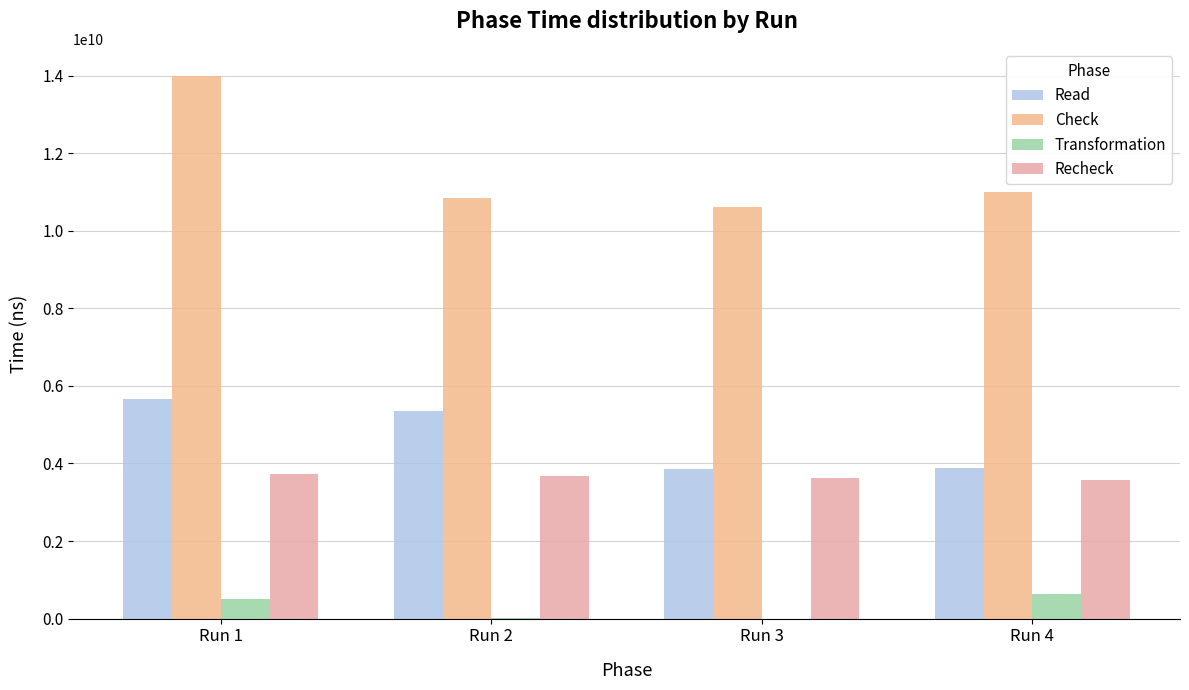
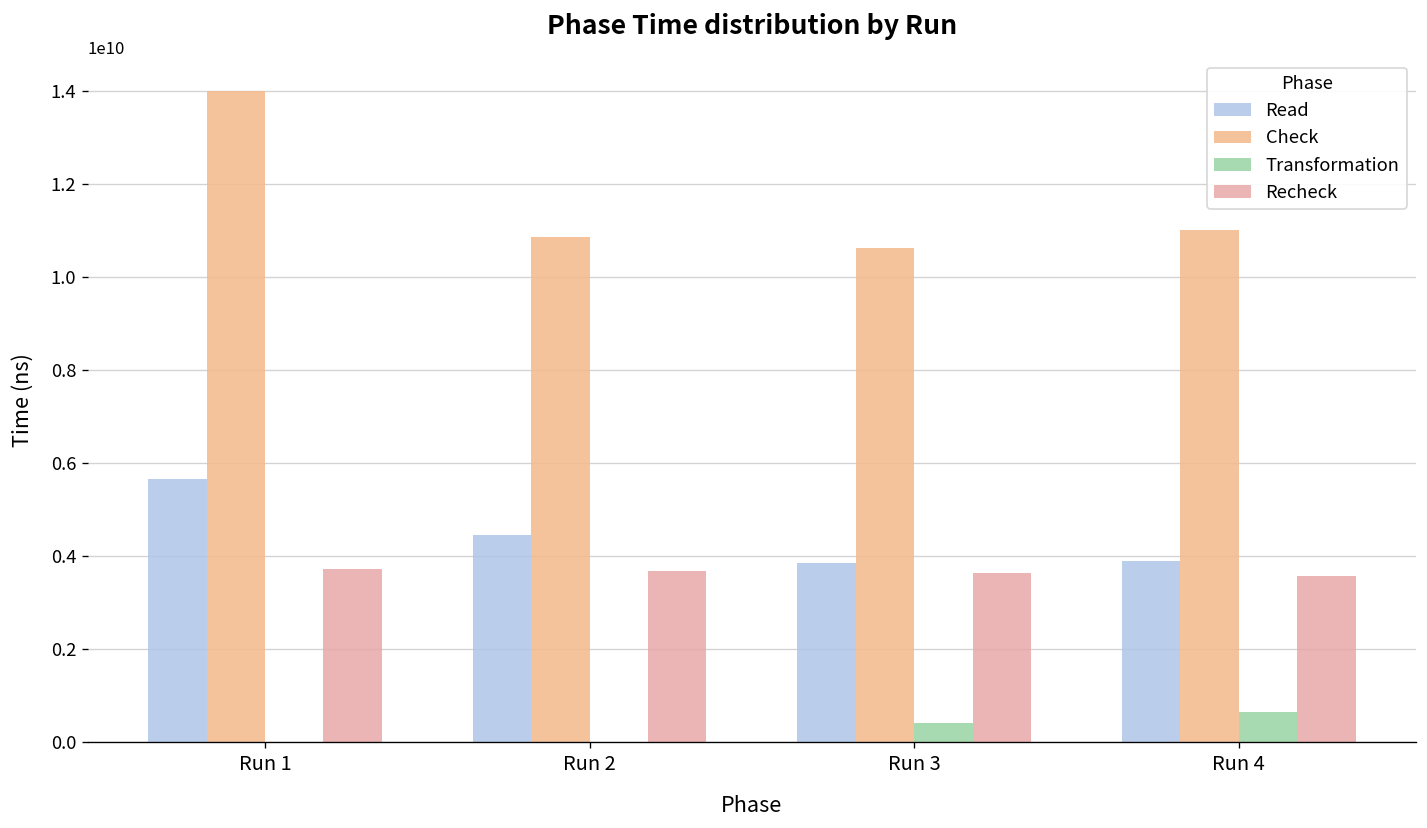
Transformation, Run 1: 500000000 -> 0
Read, Run 2: 5400000000 -> 4500000000
Transformation, Run 3: 0 -> 400000000
